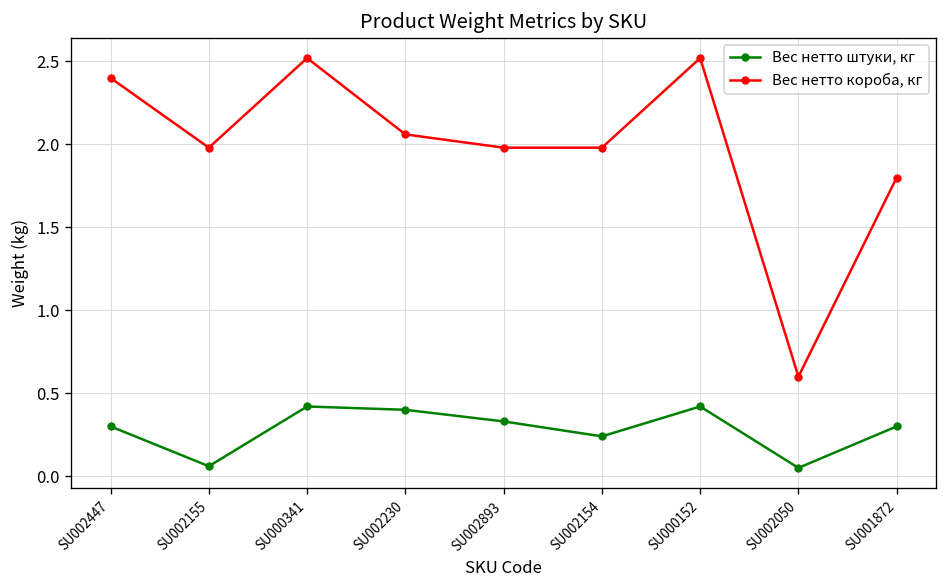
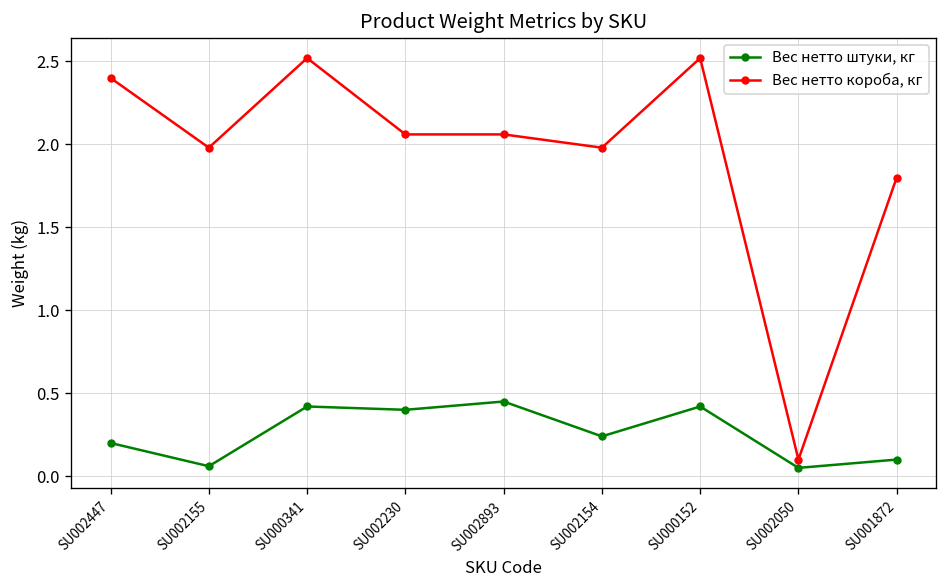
Вес нетто штуки, кг, SU002447: 0.3 -> 0.2
Вес нетто штуки, кг, SU002893: 0.33 -> 0.45
Вес нетто короба, кг, SU002893: 1.98 -> 2.06
Вес нетто короба, кг, SU002050: 0.6 -> 0.1
Вес нетто штуки, кг, SU001872: 0.3 -> 0.1
